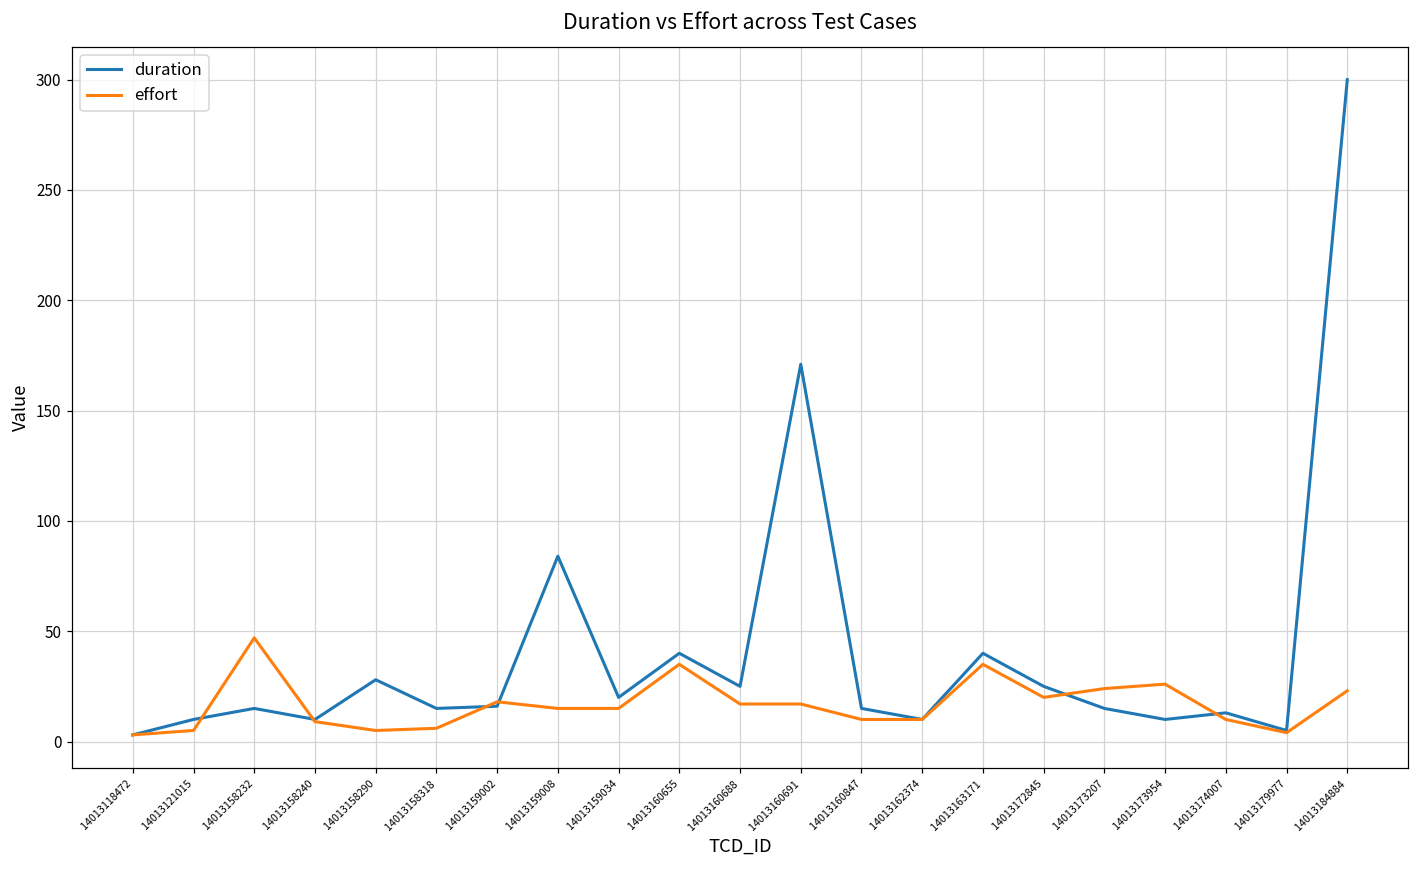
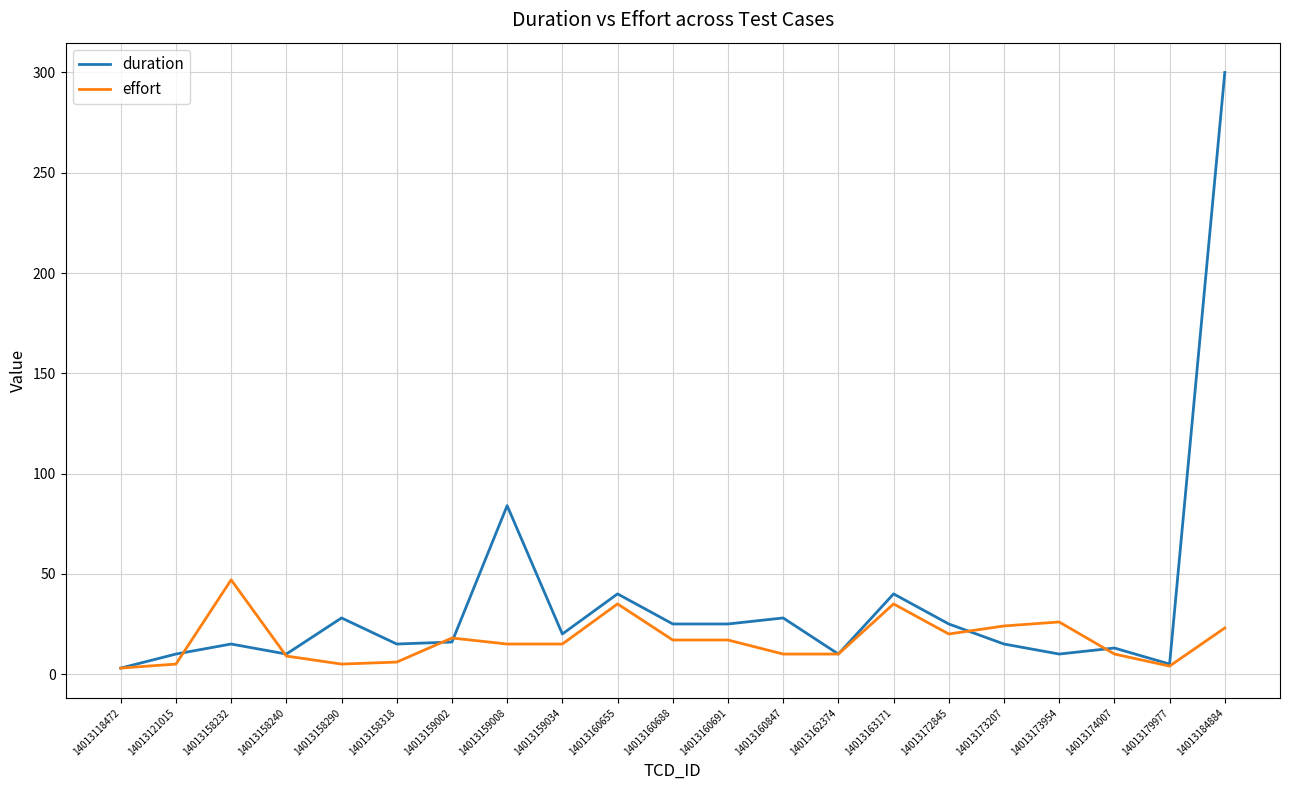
duration, 14013160691: 171 -> 25
duration, 14013160847: 15 -> 28
